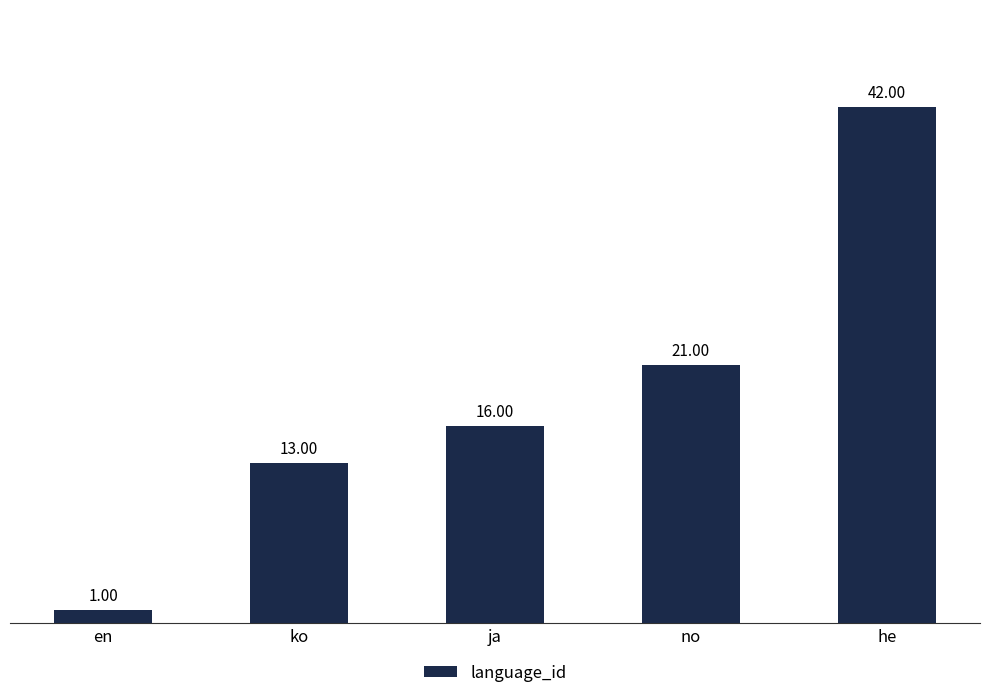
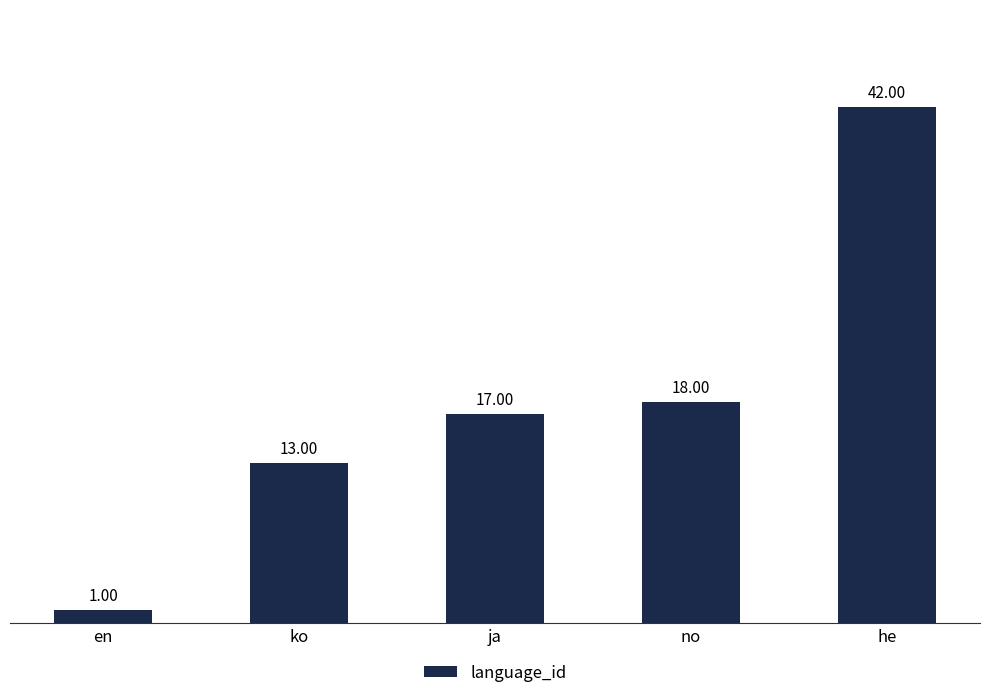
ja: 16.00 -> 17.00
no: 21.00 -> 18.00
